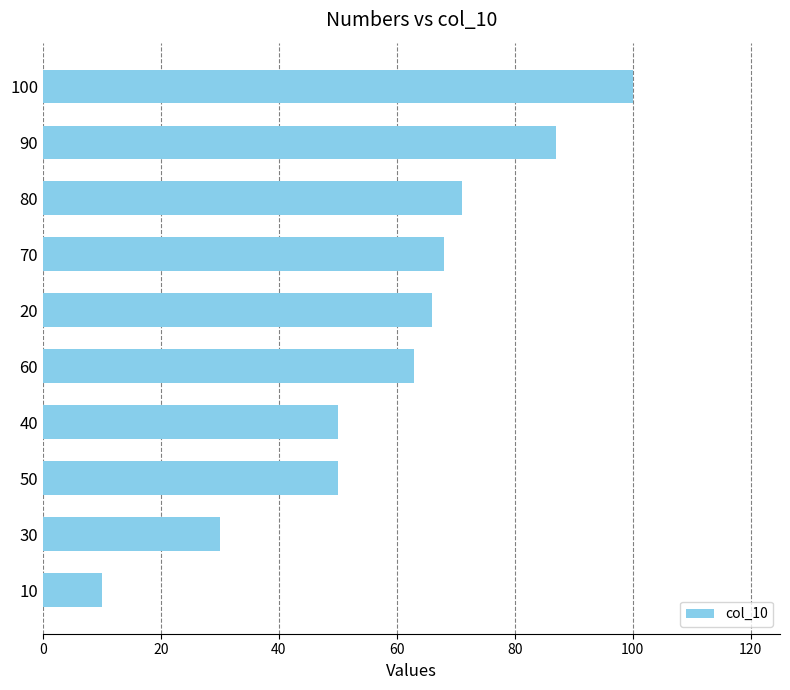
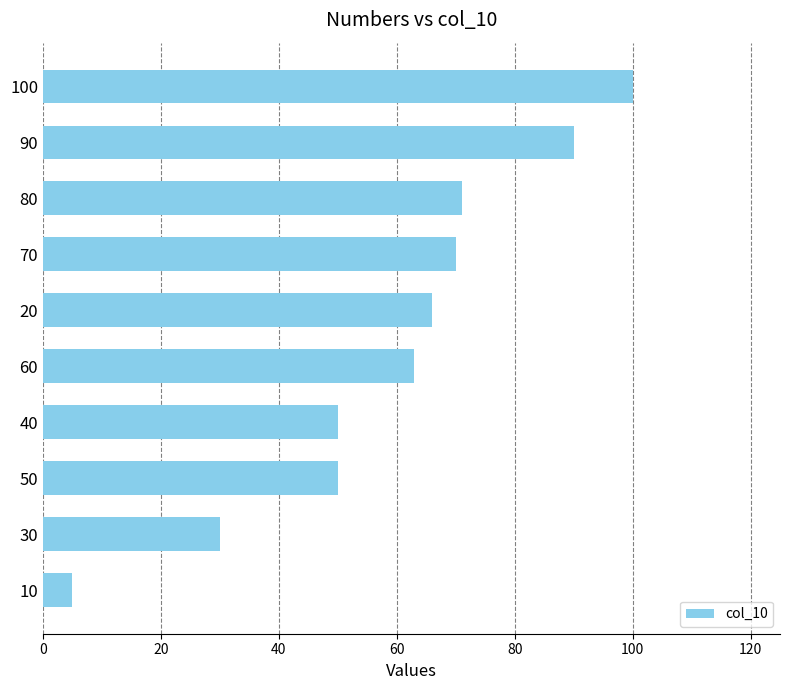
90: 87 -> 90
70: 68 -> 70
10: 10 -> 5
